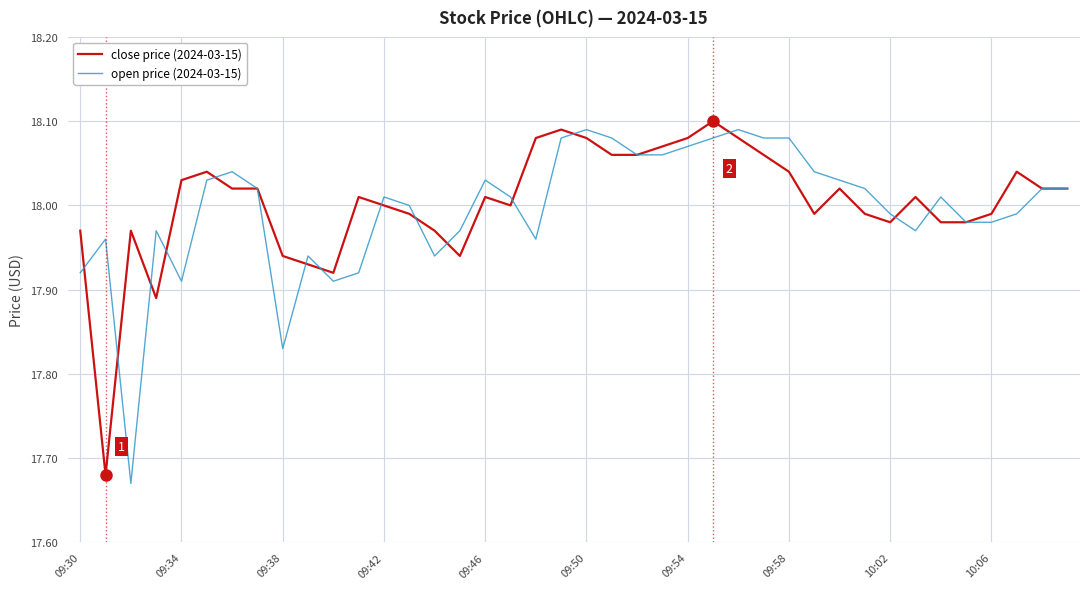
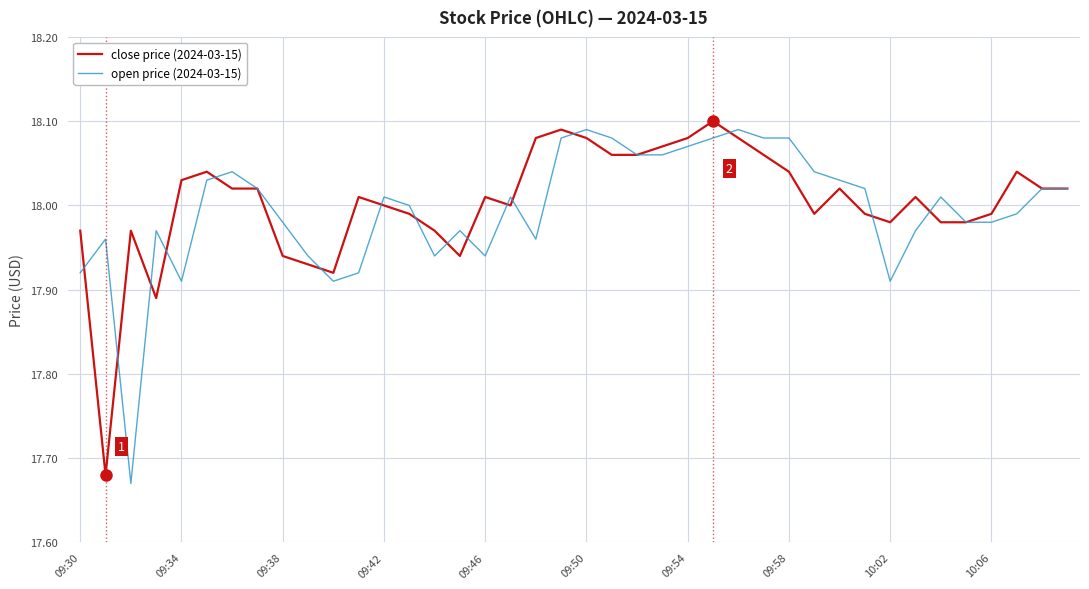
open price (2024-03-15), 09:38: 17.83 -> 17.98
open price (2024-03-15), 09:46: 18.03 -> 17.94
open price (2024-03-15), 10:02: 17.99 -> 17.91
